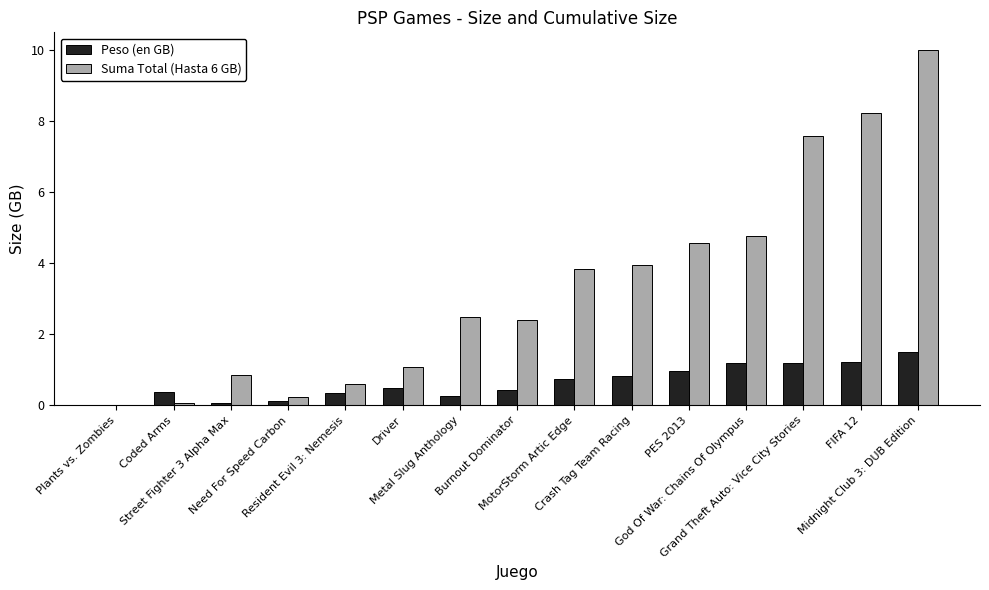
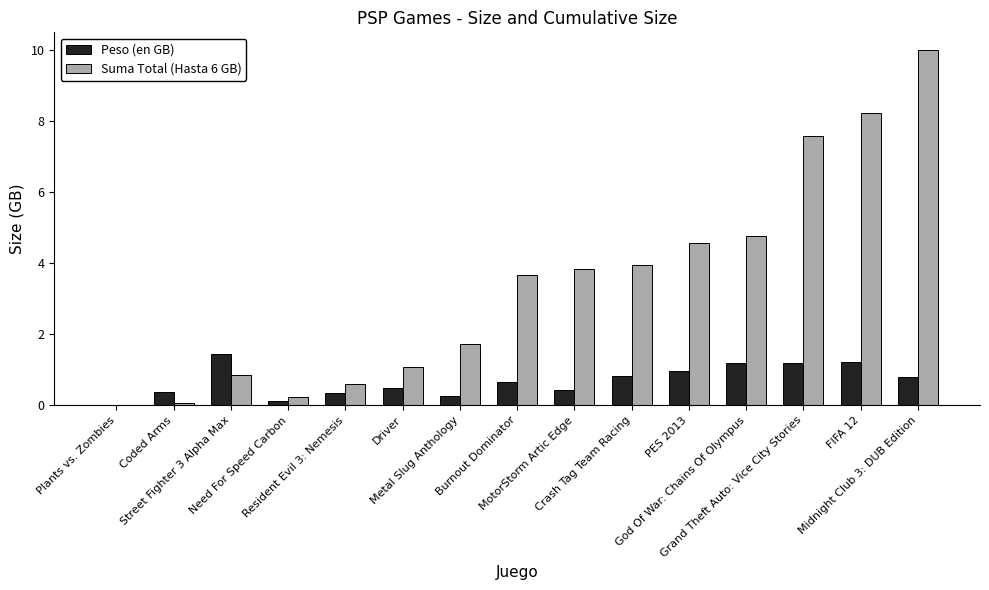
Peso (en GB), Street Fighter 3 Alpha Max: 0.1 -> 1.4
Suma Total (Hasta 6 GB), Metal Slug Anthology: 2.5 -> 1.7
Peso (en GB), Burnout Dominator: 0.4 -> 0.7
Suma Total (Hasta 6 GB), Burnout Dominator: 2.4 -> 3.7
Peso (en GB), MotorStorm Artic Edge: 0.7 -> 0.4
Peso (en GB), Midnight Club 3: DUB Edition: 1.5 -> 0.8
